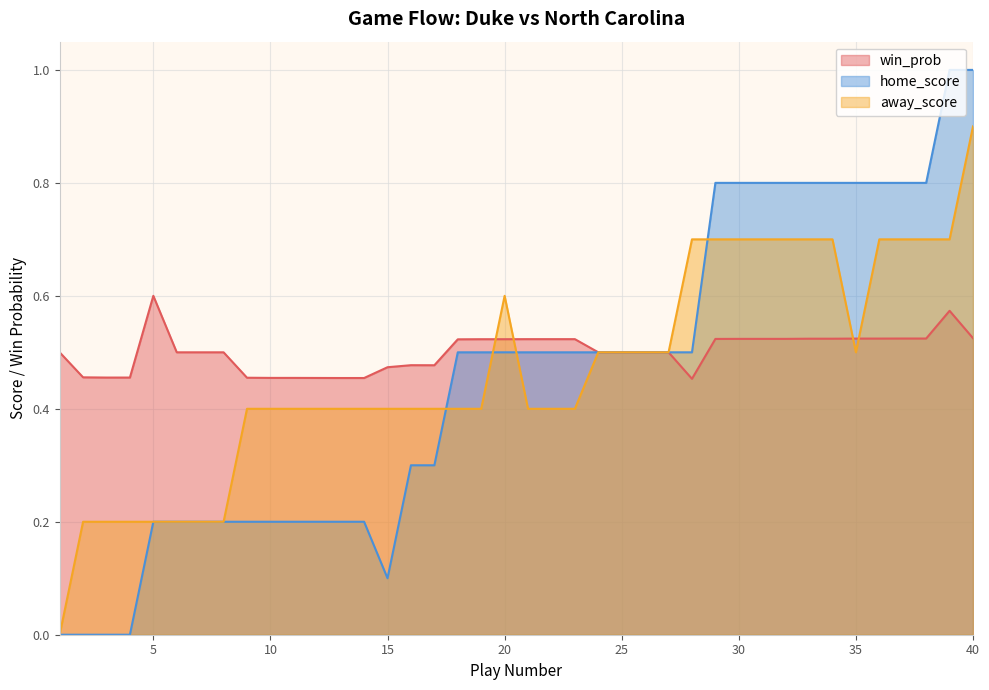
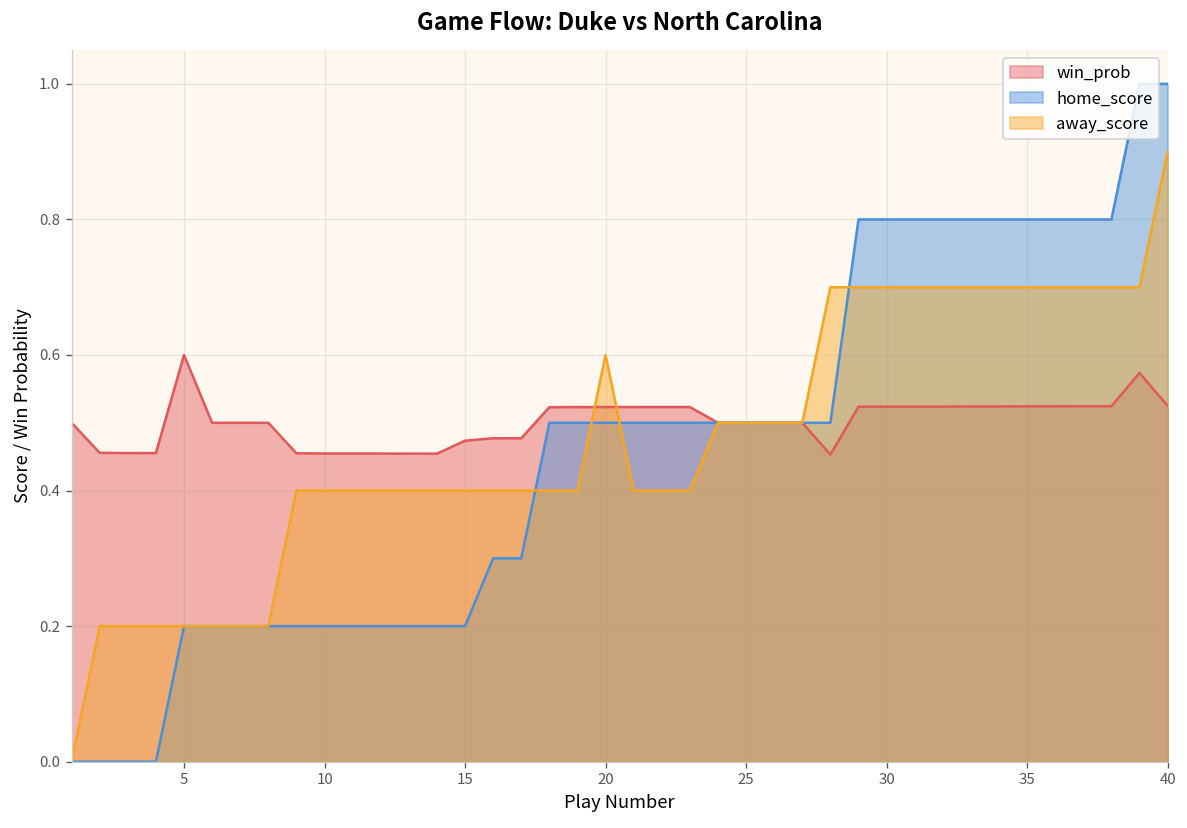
home_score, 15: 0.10 -> 0.20
away_score, 35: 0.50 -> 0.70
